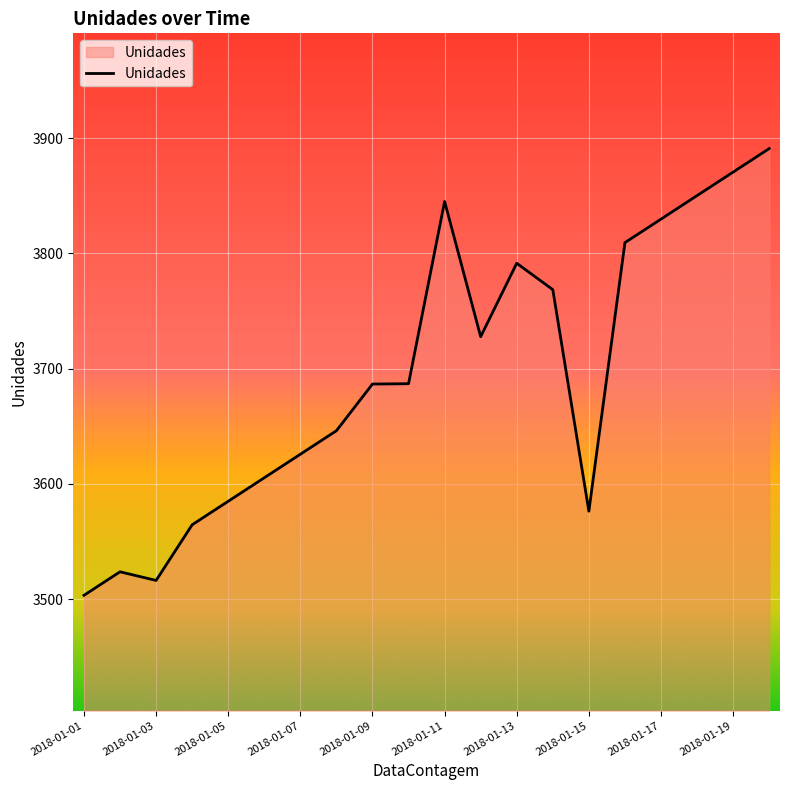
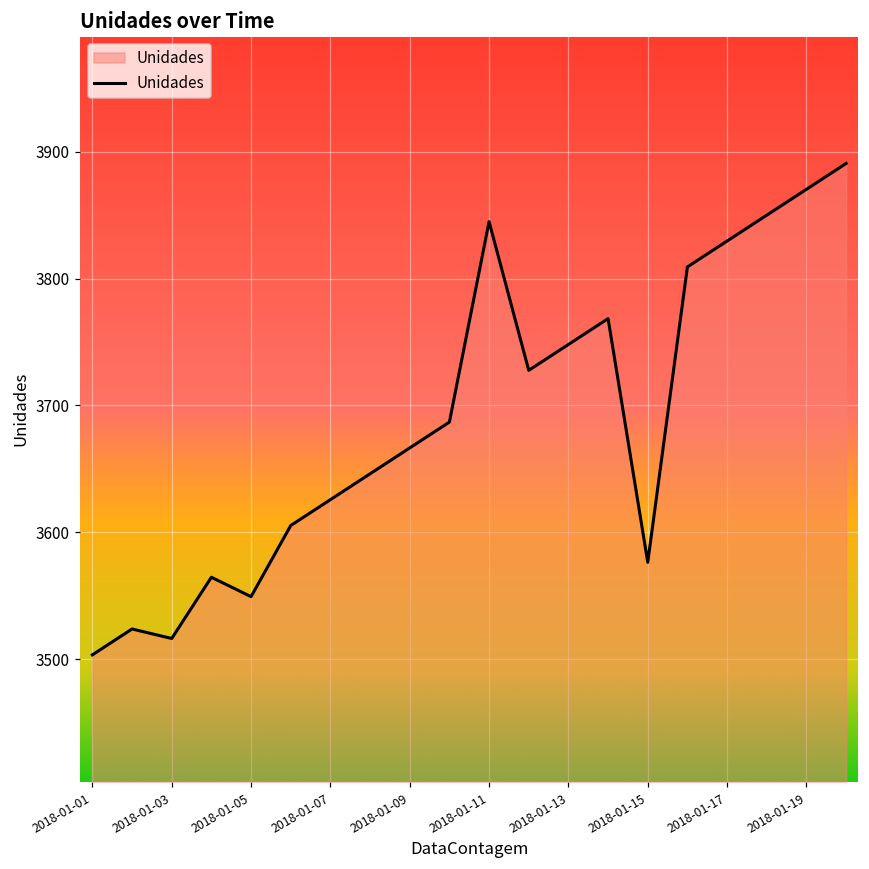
2018-01-05: 3585 -> 3549
2018-01-09: 3687 -> 3667
2018-01-13: 3791 -> 3748
